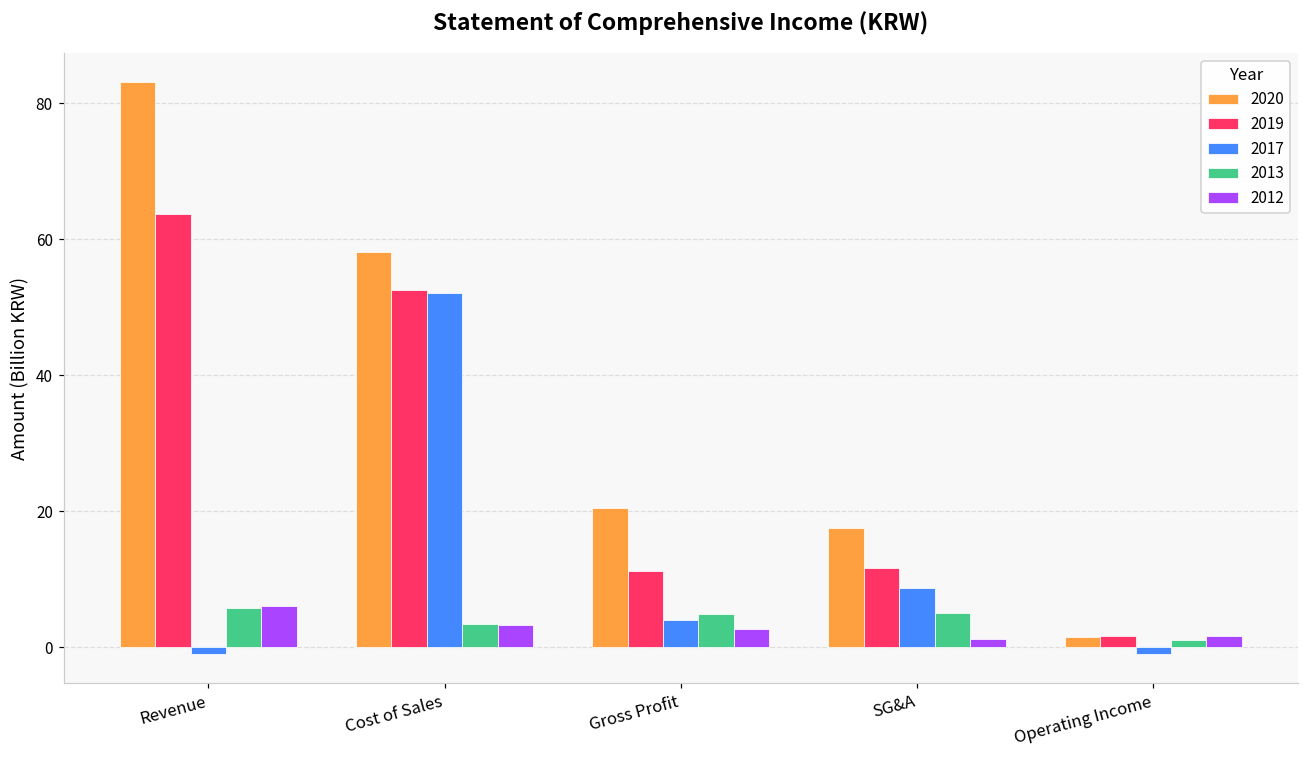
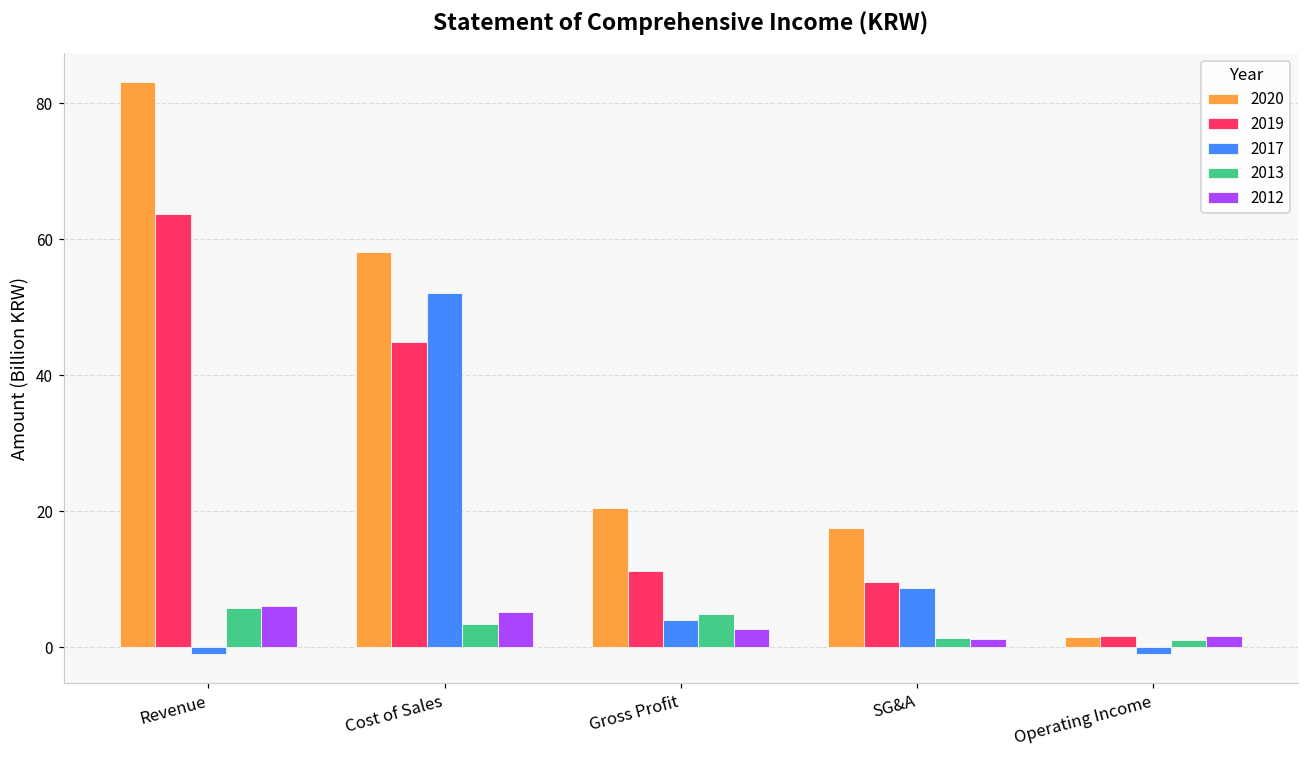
2019, Cost of Sales: 53 -> 45
2012, Cost of Sales: 3 -> 5
2019, SG&A: 12 -> 10
2013, SG&A: 5 -> 1
